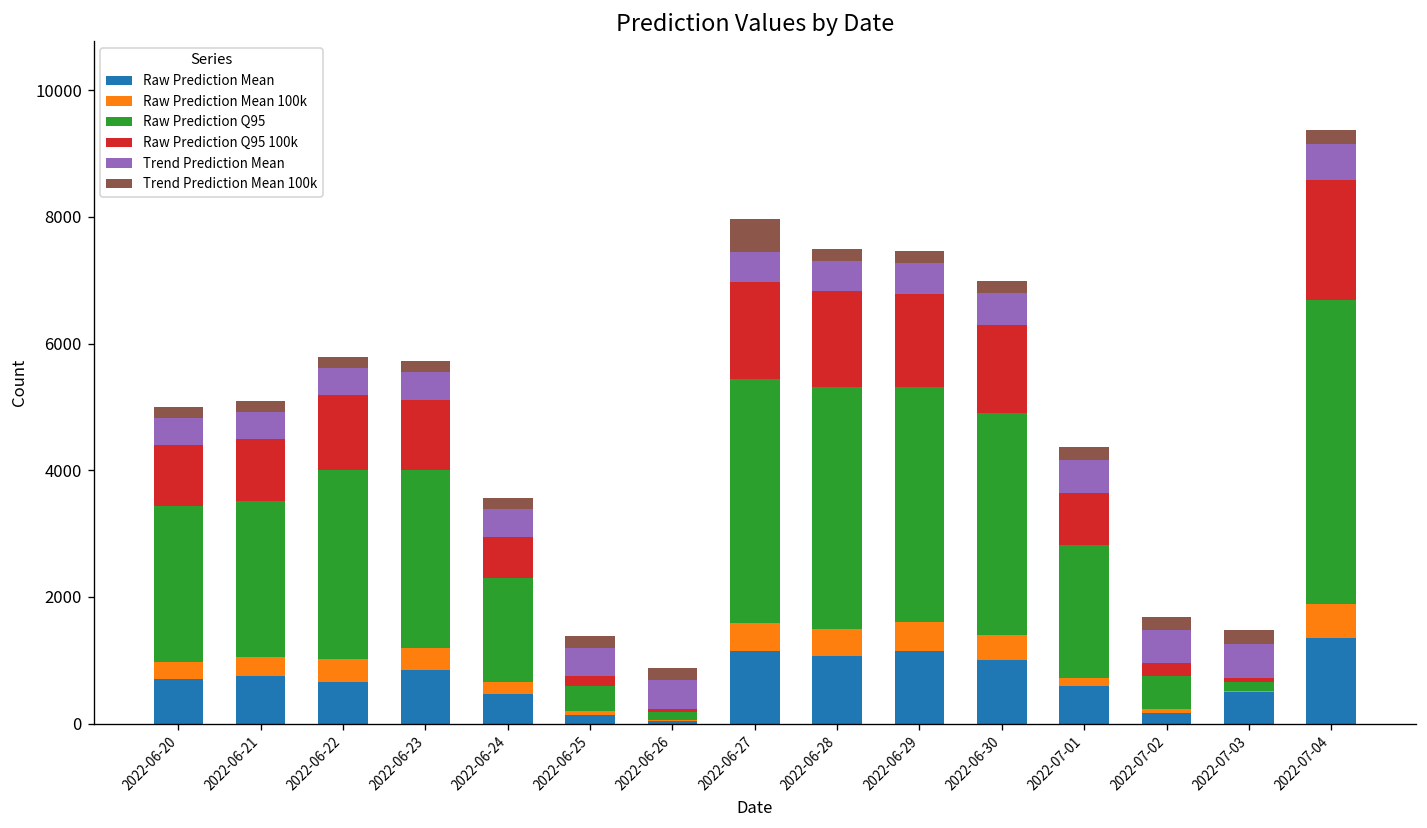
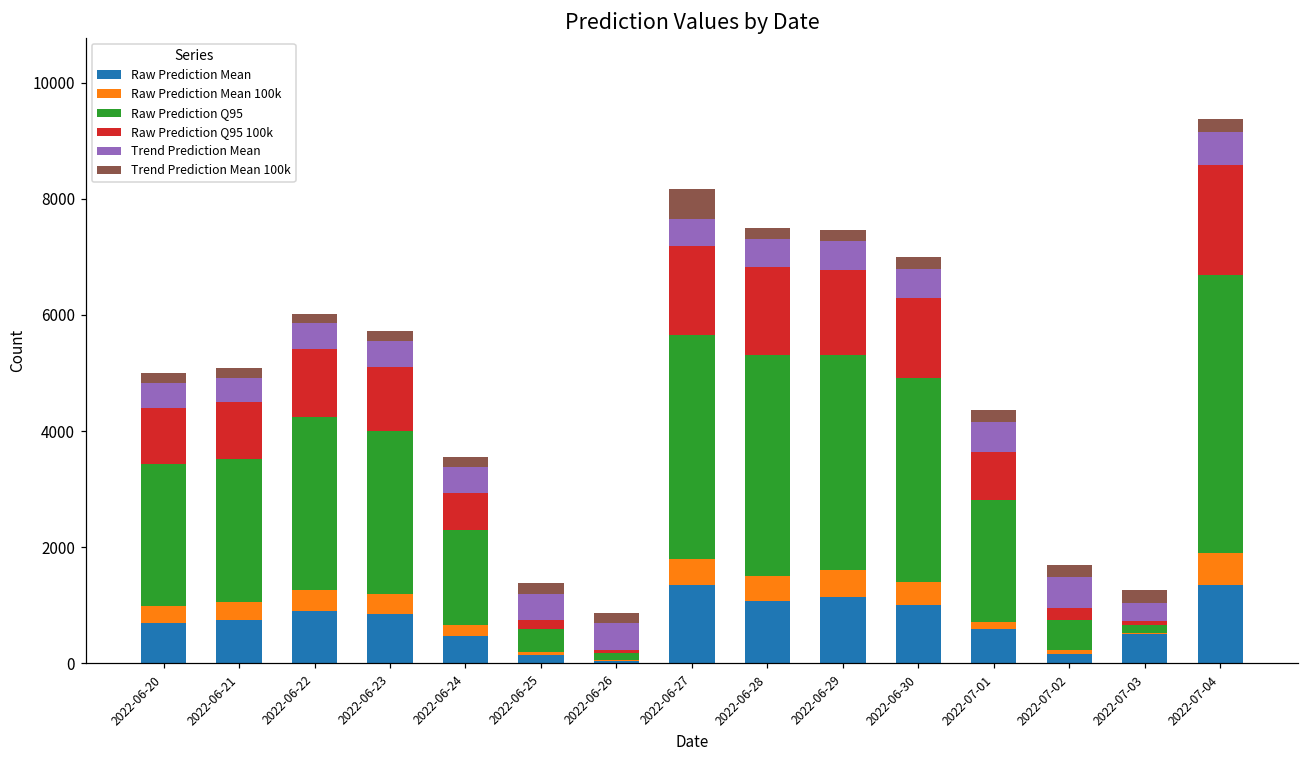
Raw Prediction Mean, 2022-06-22: 700 -> 900
Raw Prediction Mean, 2022-06-27: 1100 -> 1300
Trend Prediction Mean, 2022-07-03: 500 -> 300
